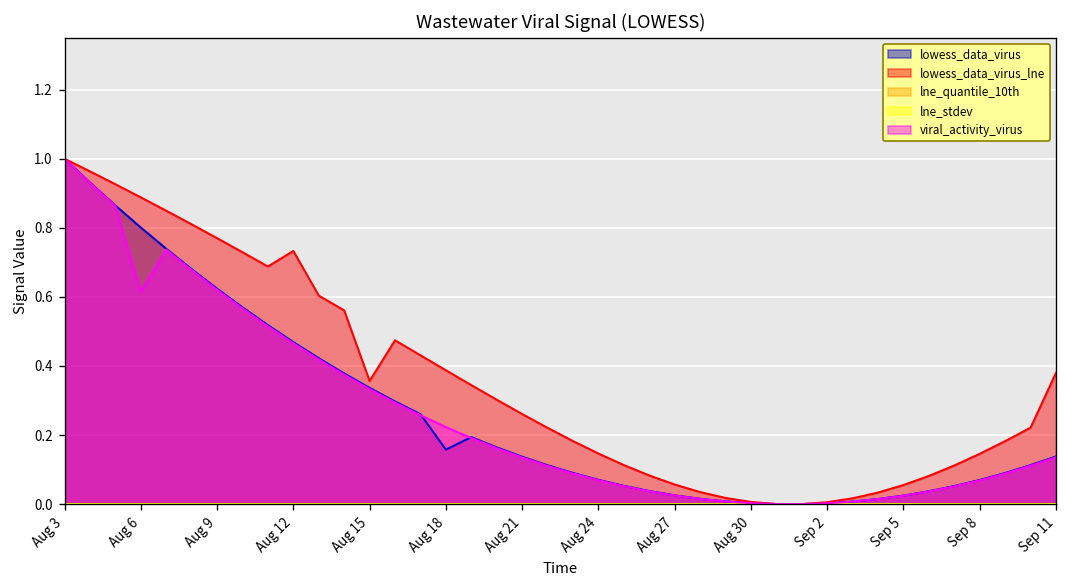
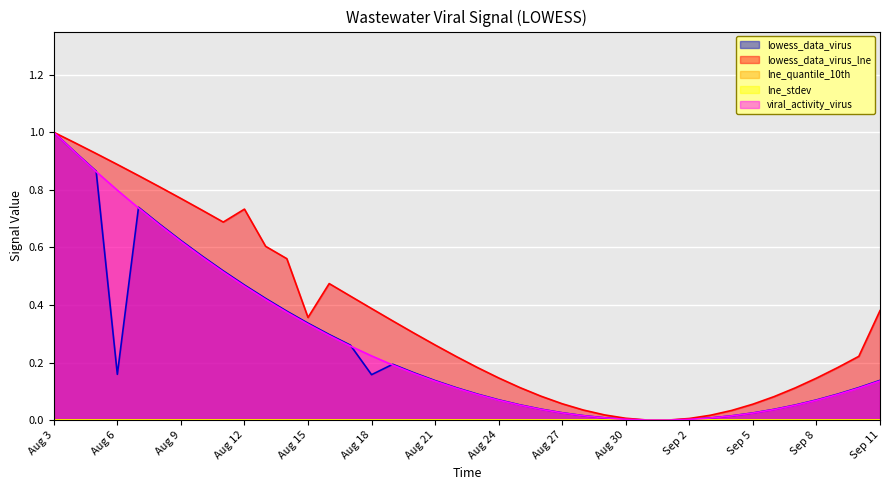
lowess_data_virus, Aug 6: 0.80 -> 0.16
viral_activity_virus, Aug 6: 0.61 -> 0.80
